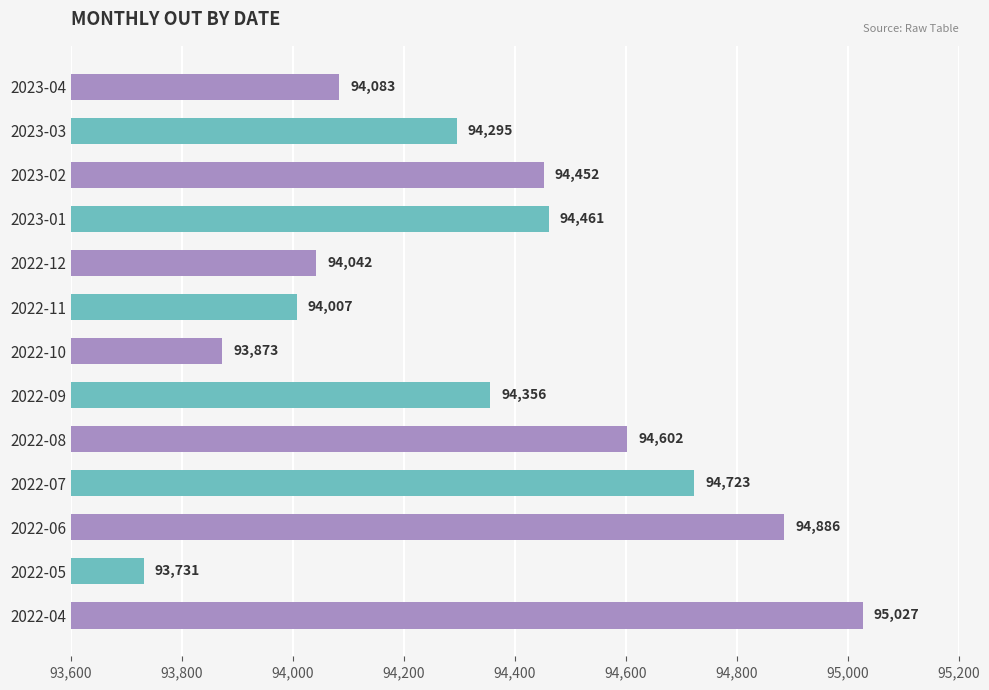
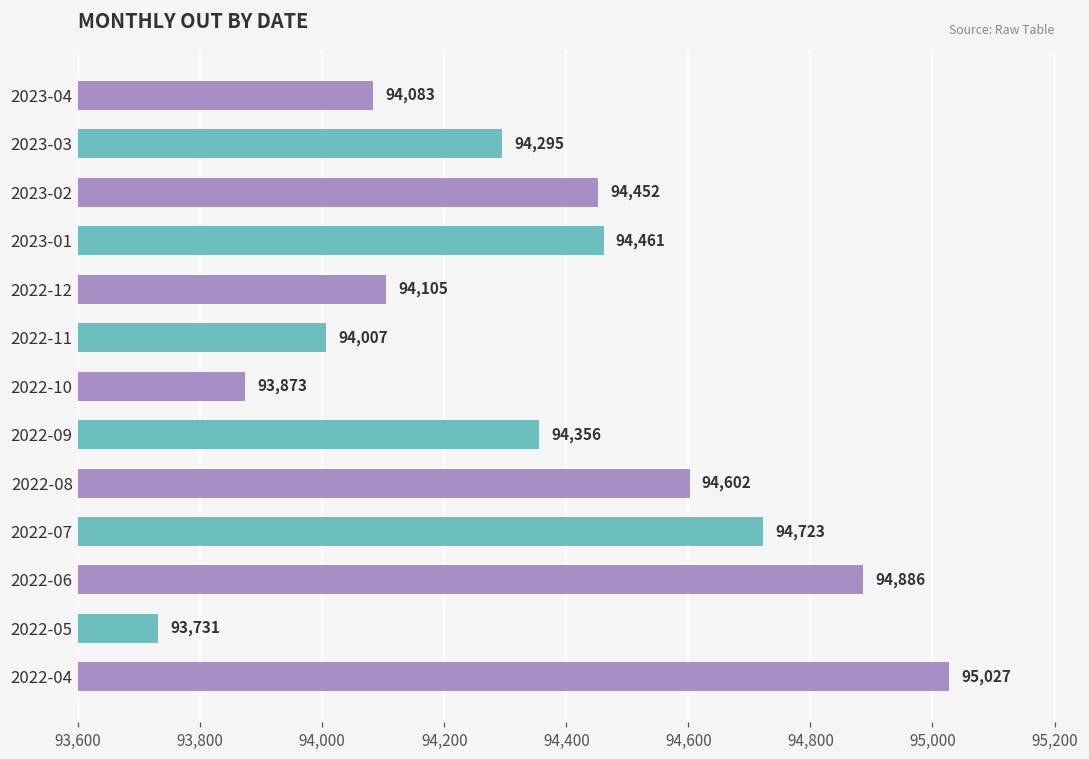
2022-12: 94,042 -> 94,105
